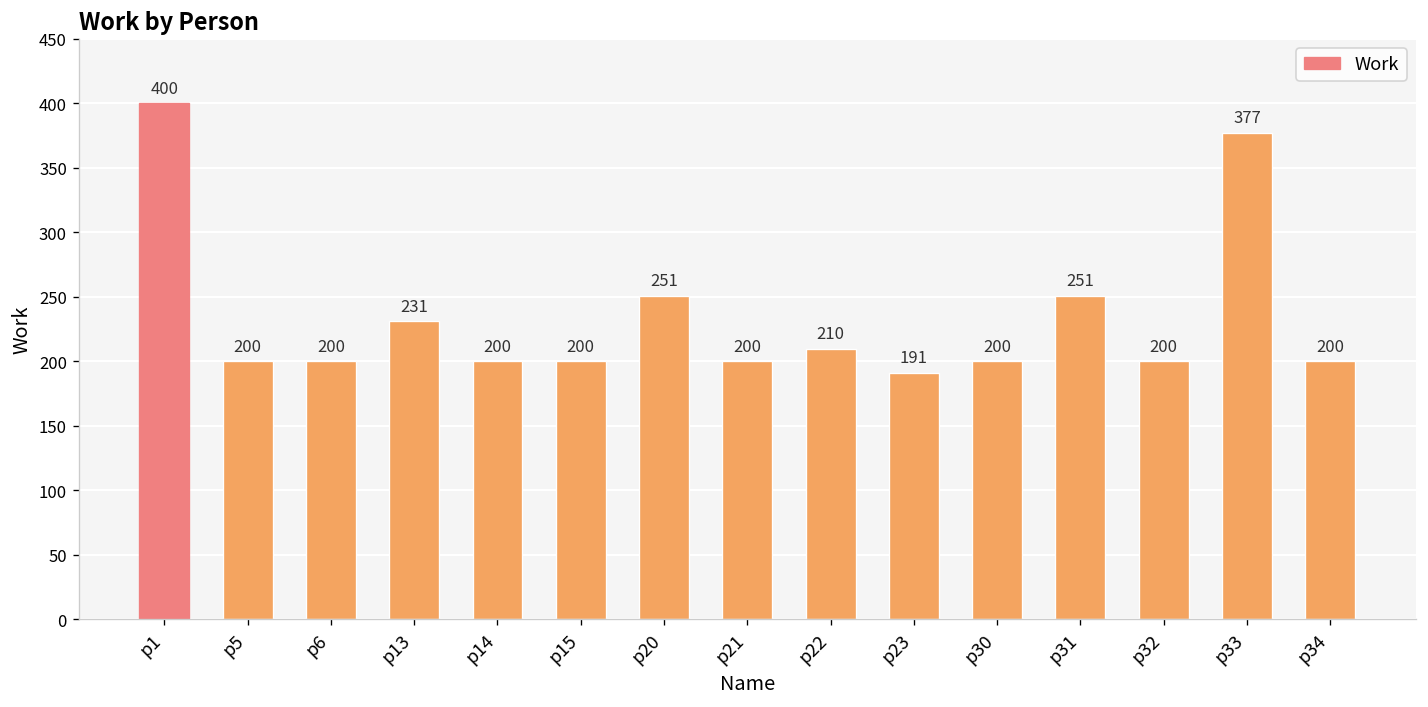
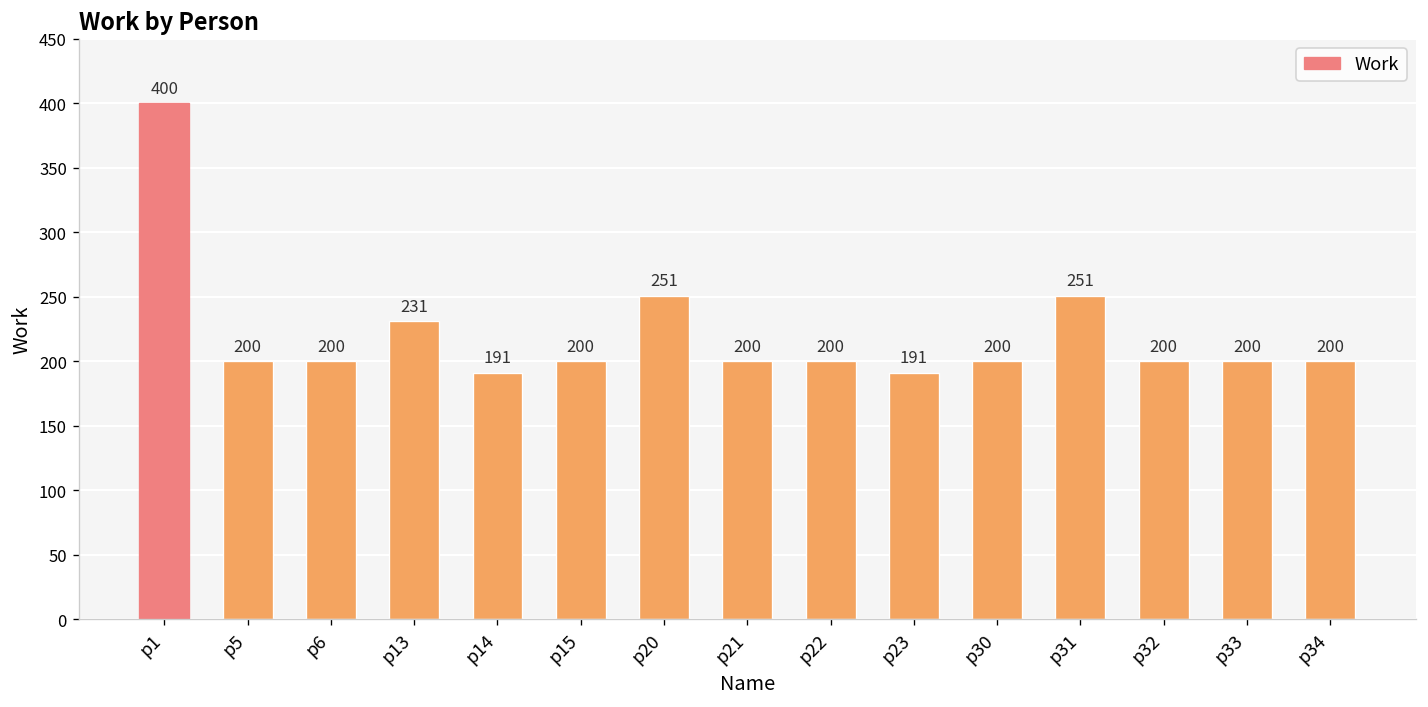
p14: 200 -> 191
p22: 210 -> 200
p33: 377 -> 200
